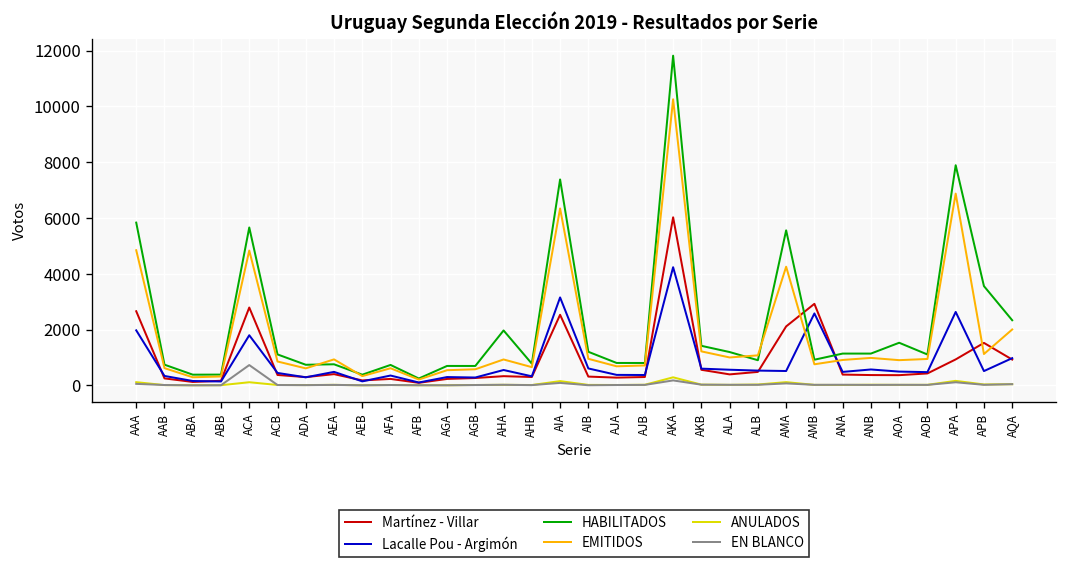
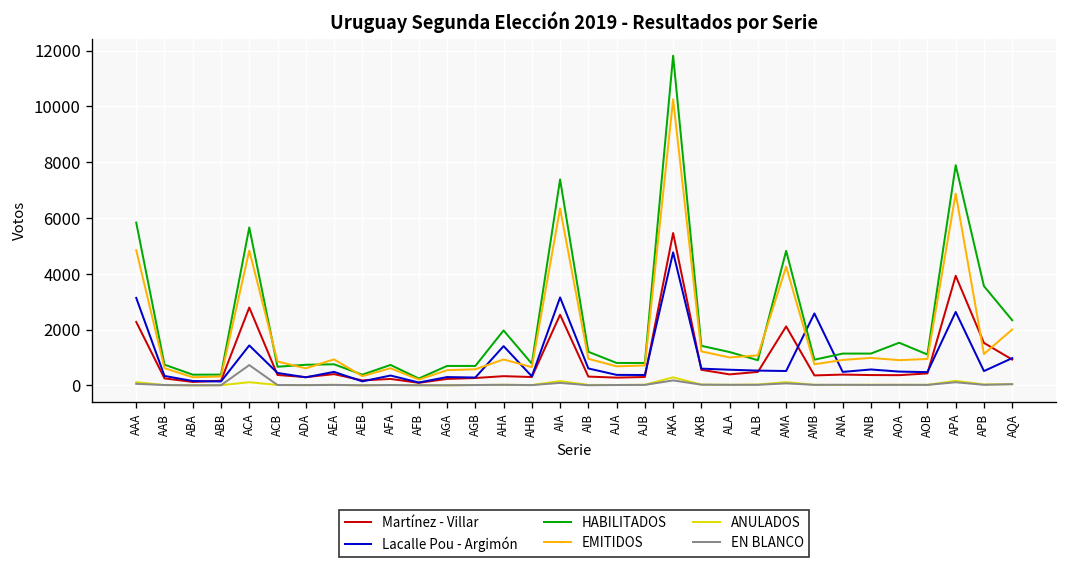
Martínez - Villar, AAA: 2700 -> 2300
Lacalle Pou - Argimón, AAA: 2000 -> 3100
Lacalle Pou - Argimón, ACA: 1800 -> 1400
HABILITADOS, ACB: 1100 -> 700
Lacalle Pou - Argimón, AHA: 600 -> 1400
Martínez - Villar, AKA: 6000 -> 5500
Lacalle Pou - Argimón, AKA: 4200 -> 4800
HABILITADOS, AMA: 5600 -> 4800
Martínez - Villar, AMB: 2900 -> 400
Martínez - Villar, APA: 900 -> 3900
